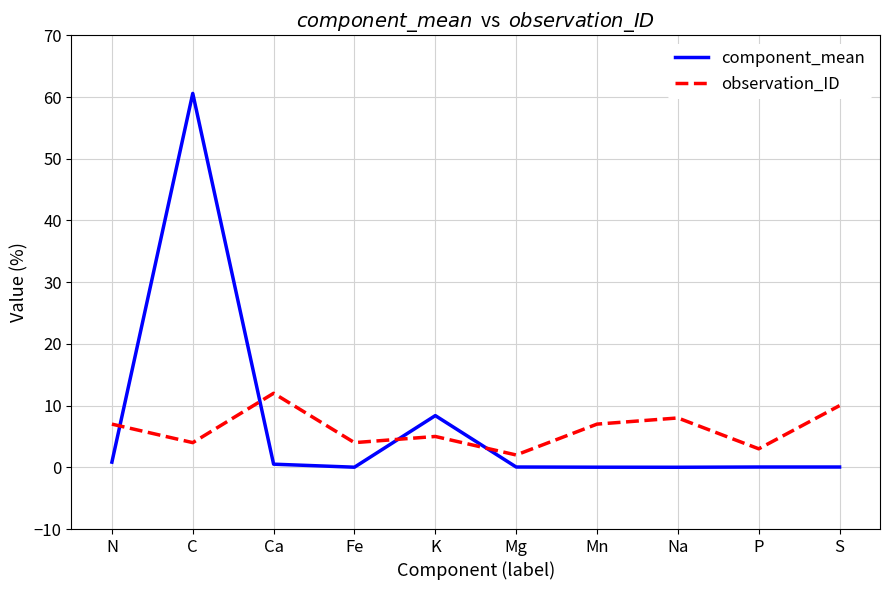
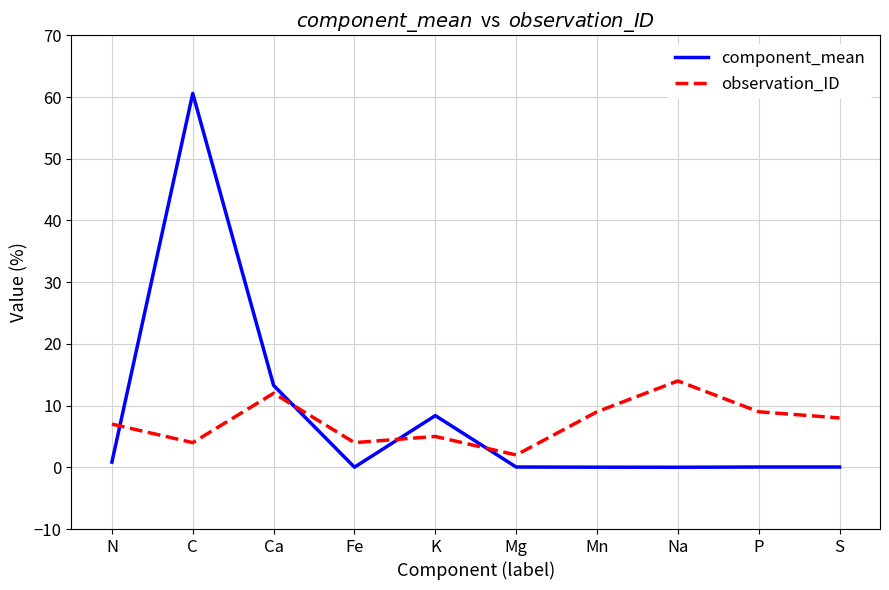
component_mean, Ca: 1 -> 13
observation_ID, Mn: 7 -> 9
observation_ID, Na: 8 -> 14
observation_ID, P: 3 -> 9
observation_ID, S: 10 -> 8
